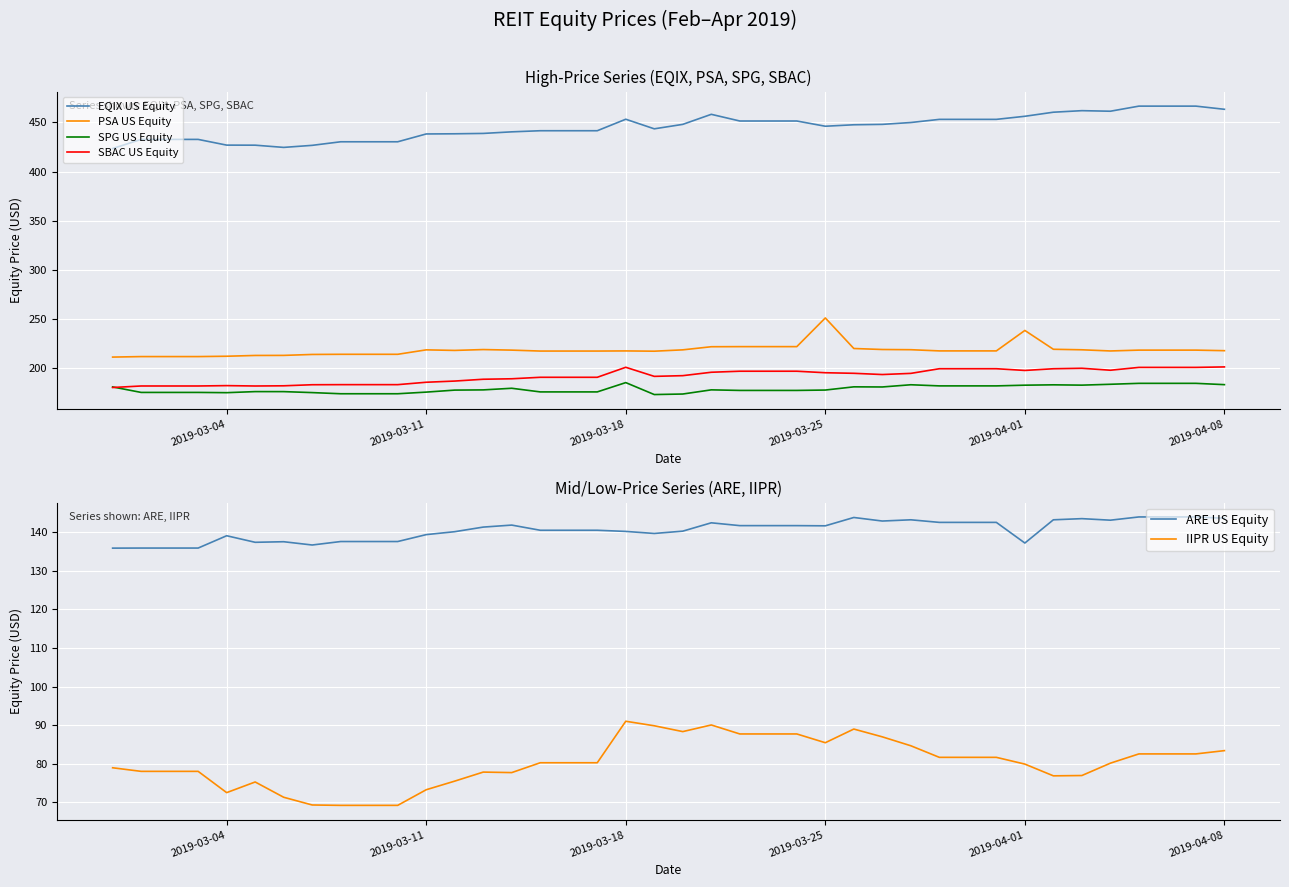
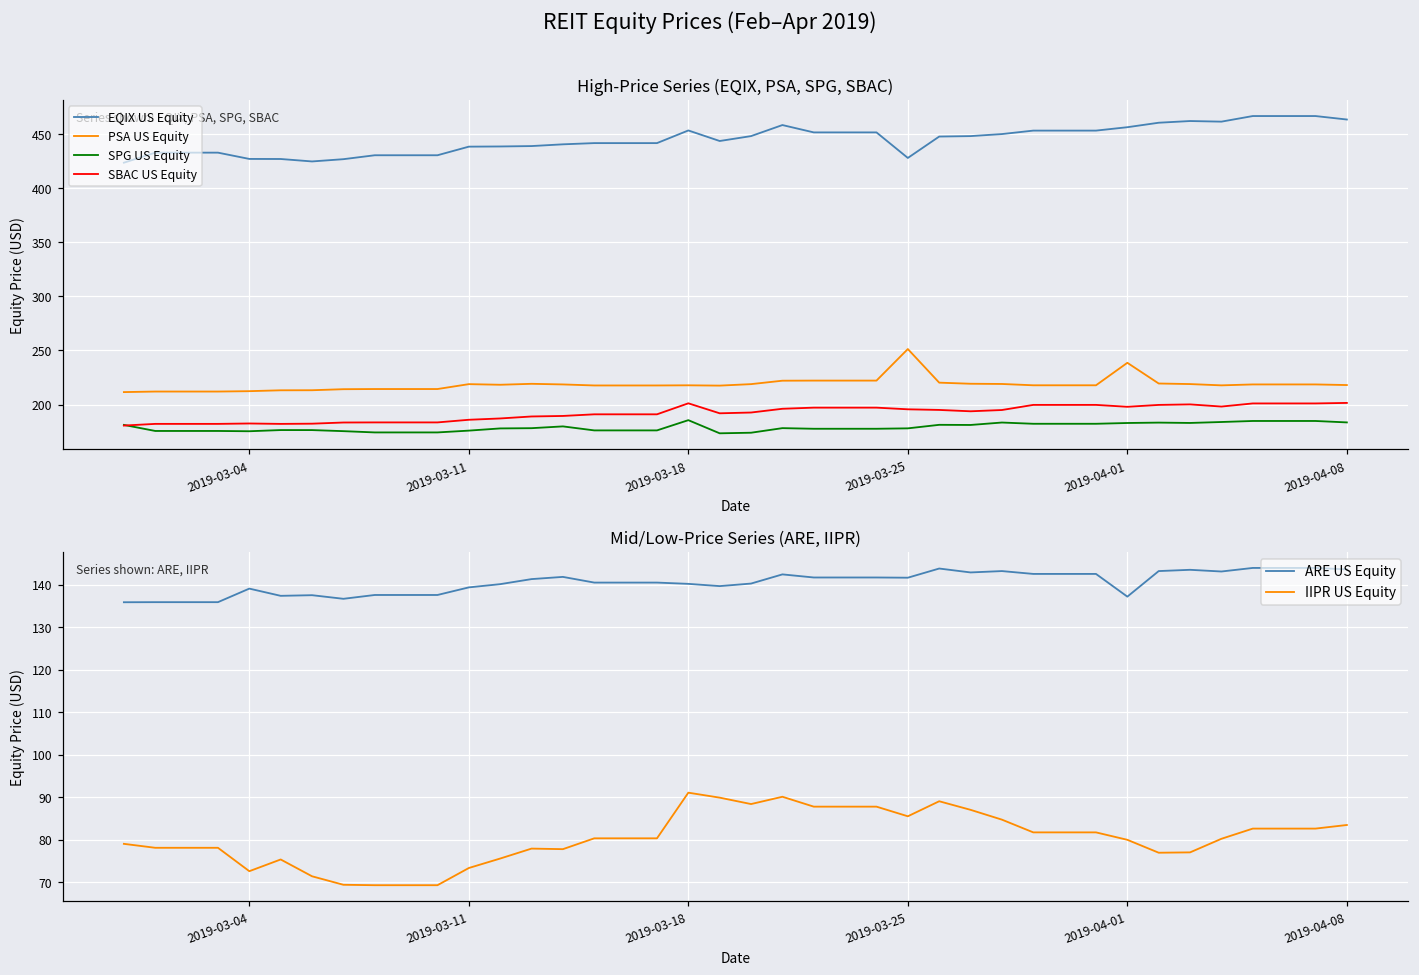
High-Price Series (EQIX, PSA, SPG, SBAC), EQIX US Equity, 2019-03-25: 450 -> 430
